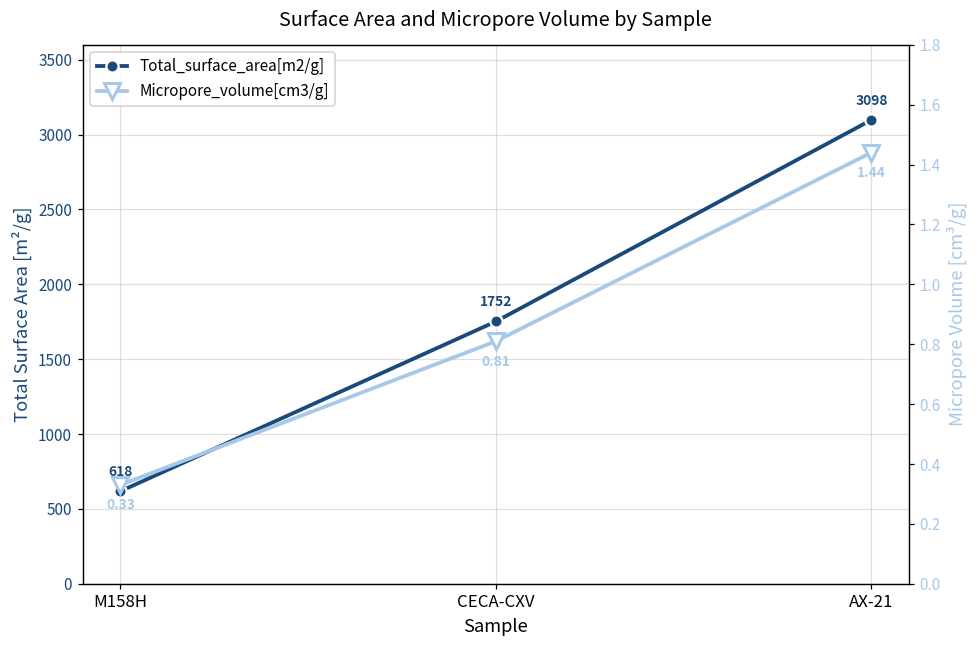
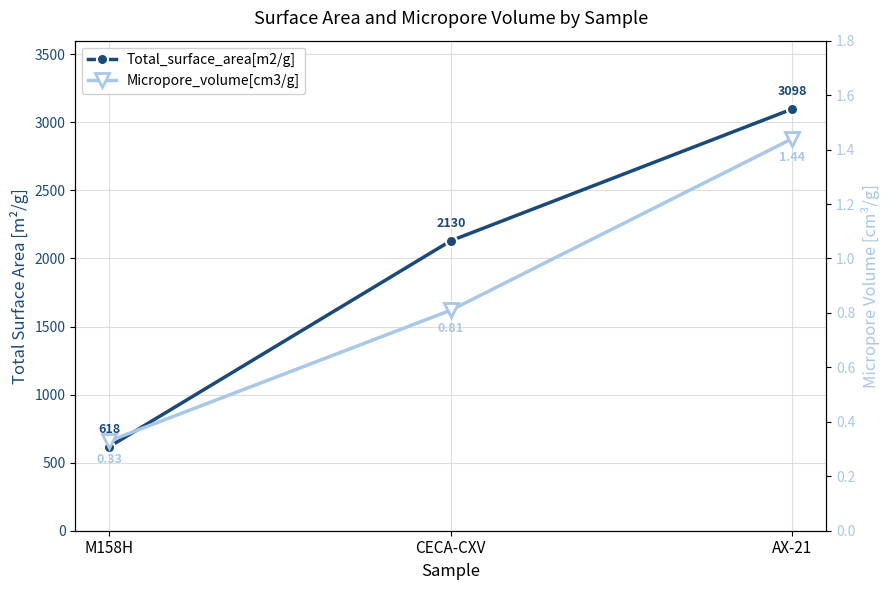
Total_surface_area[m2/g], CECA-CXV: 1752 -> 2130
